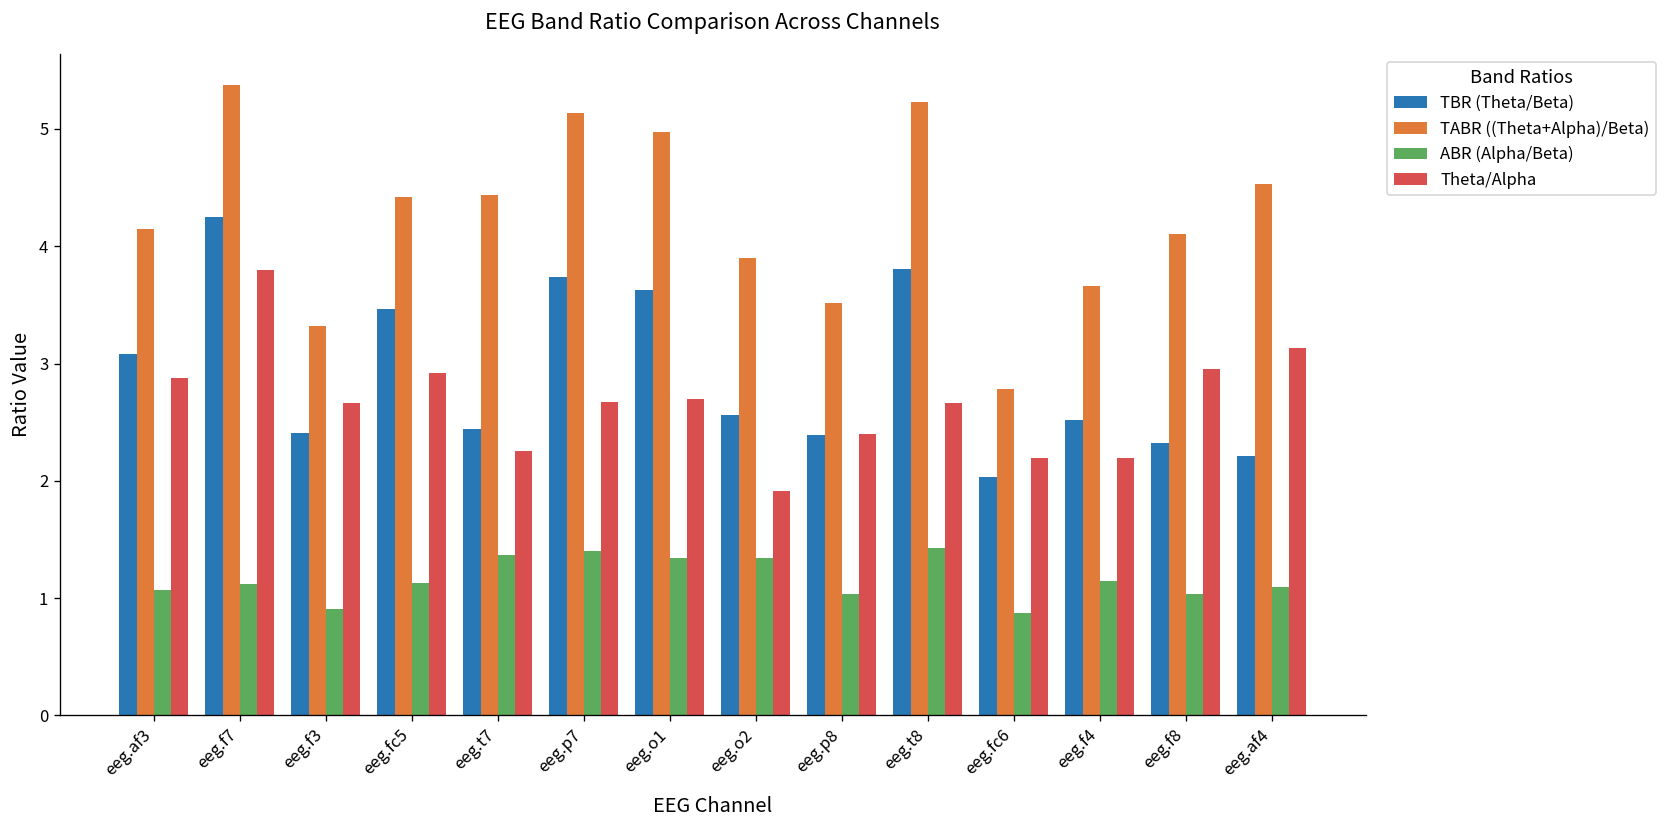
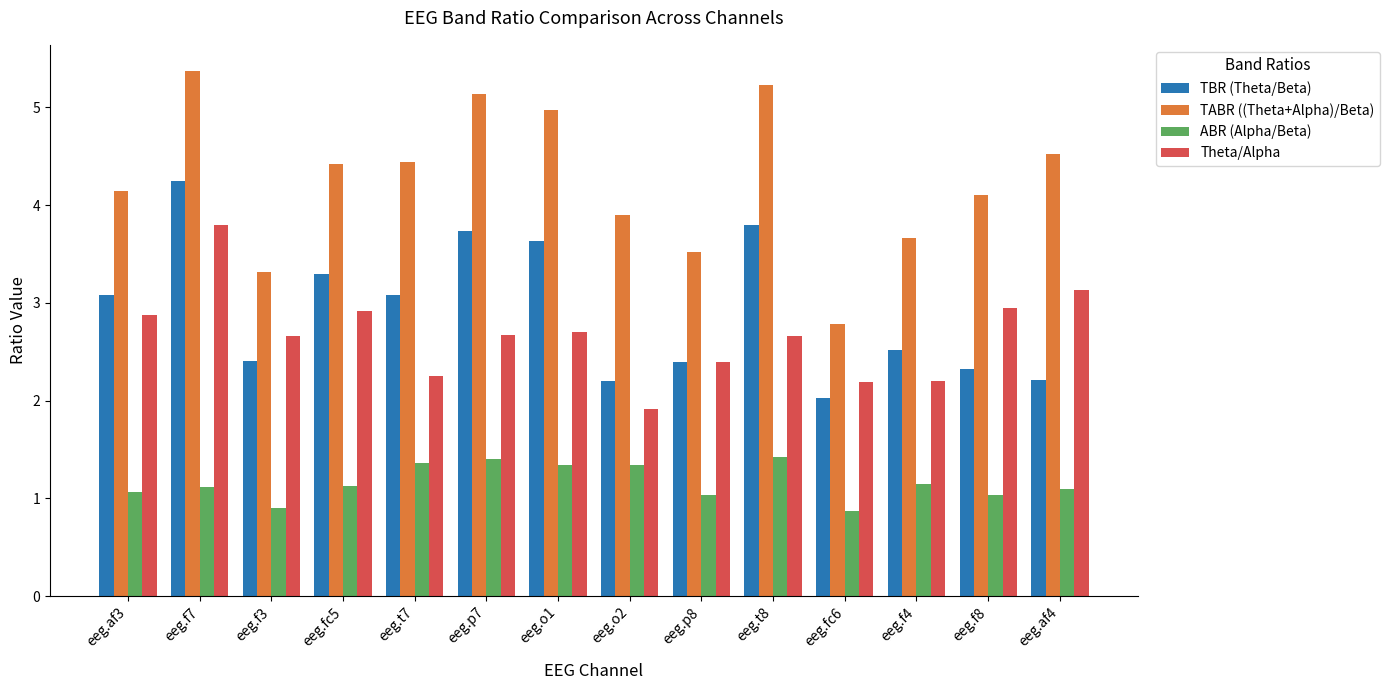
TBR (Theta/Beta), eeg.fc5: 3.5 -> 3.3
TBR (Theta/Beta), eeg.t7: 2.4 -> 3.1
TBR (Theta/Beta), eeg.o2: 2.6 -> 2.2
